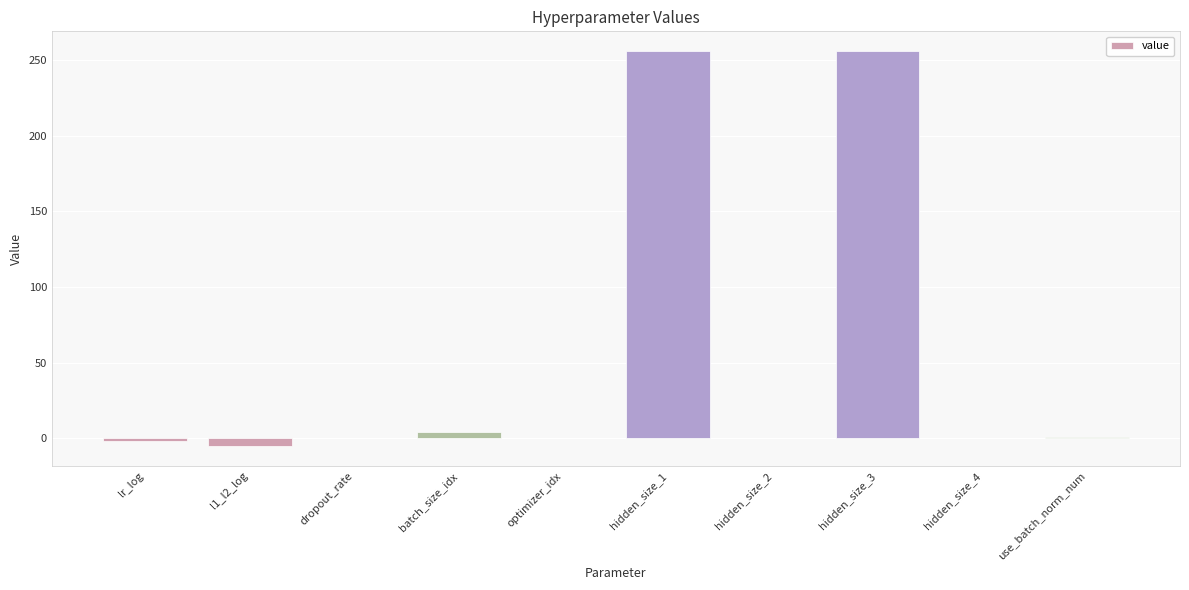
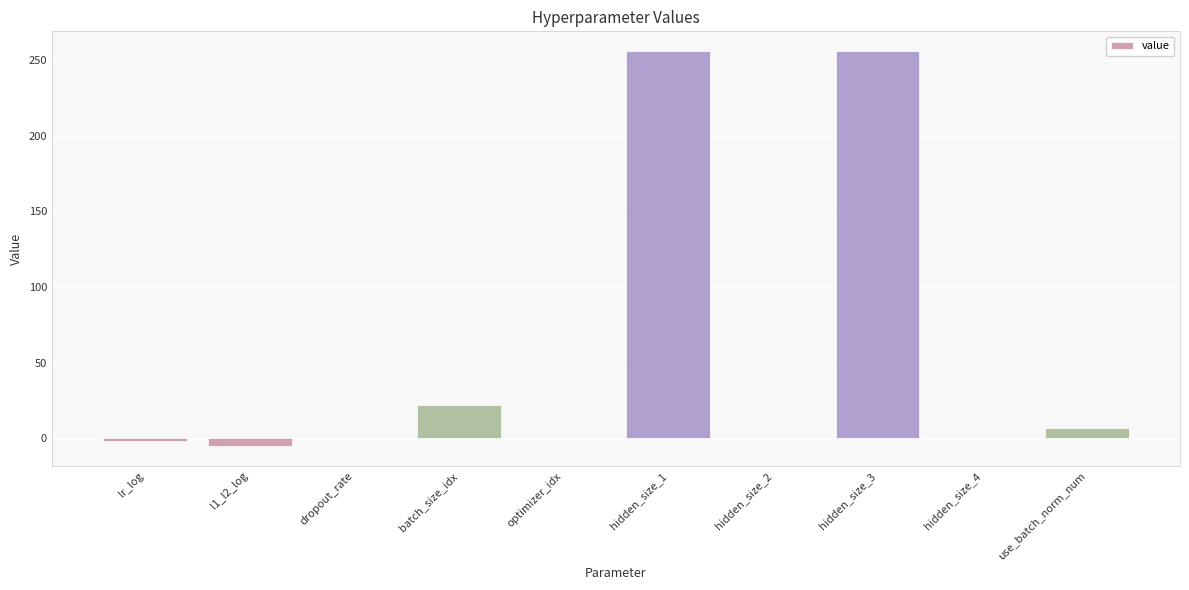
batch_size_idx: 4 -> 22
use_batch_norm_num: 1 -> 7
